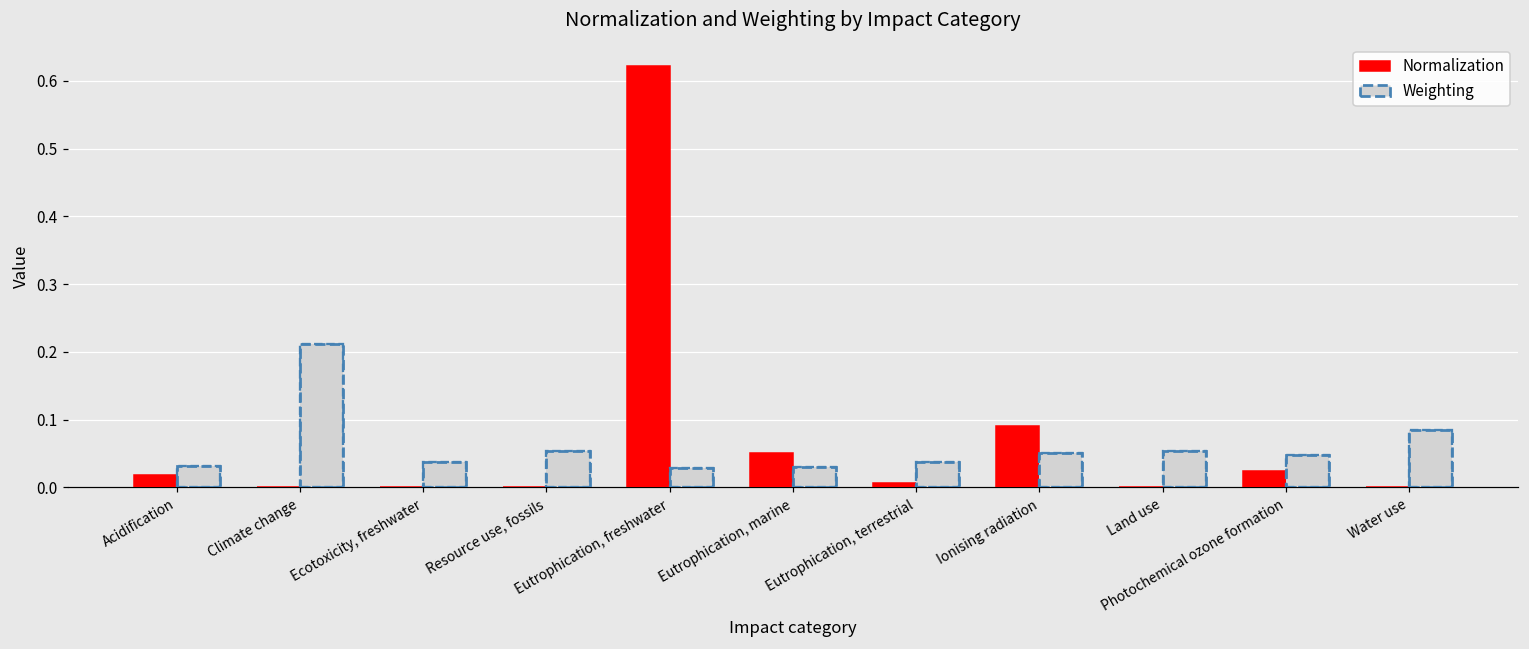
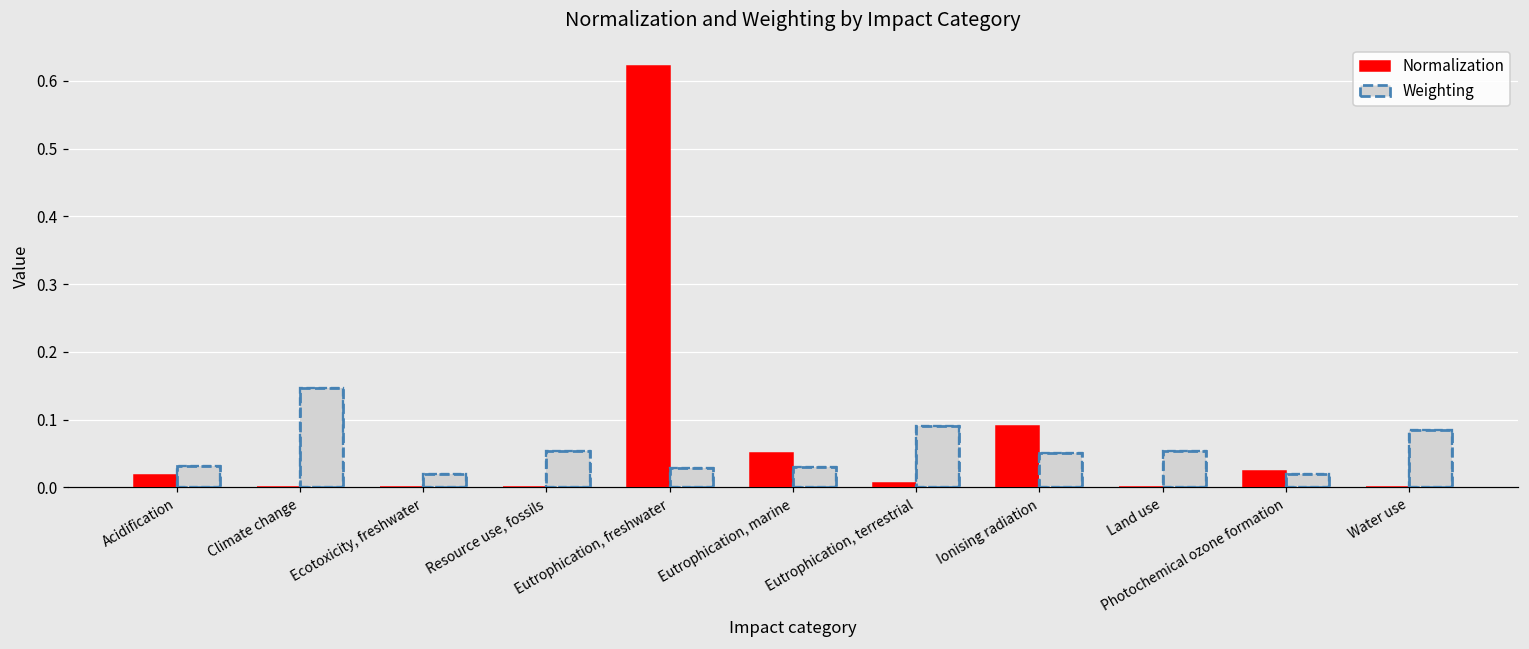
Weighting, Climate change: 0.21 -> 0.15
Weighting, Ecotoxicity, freshwater: 0.04 -> 0.02
Weighting, Eutrophication, terrestrial: 0.04 -> 0.09
Weighting, Photochemical ozone formation: 0.05 -> 0.02
